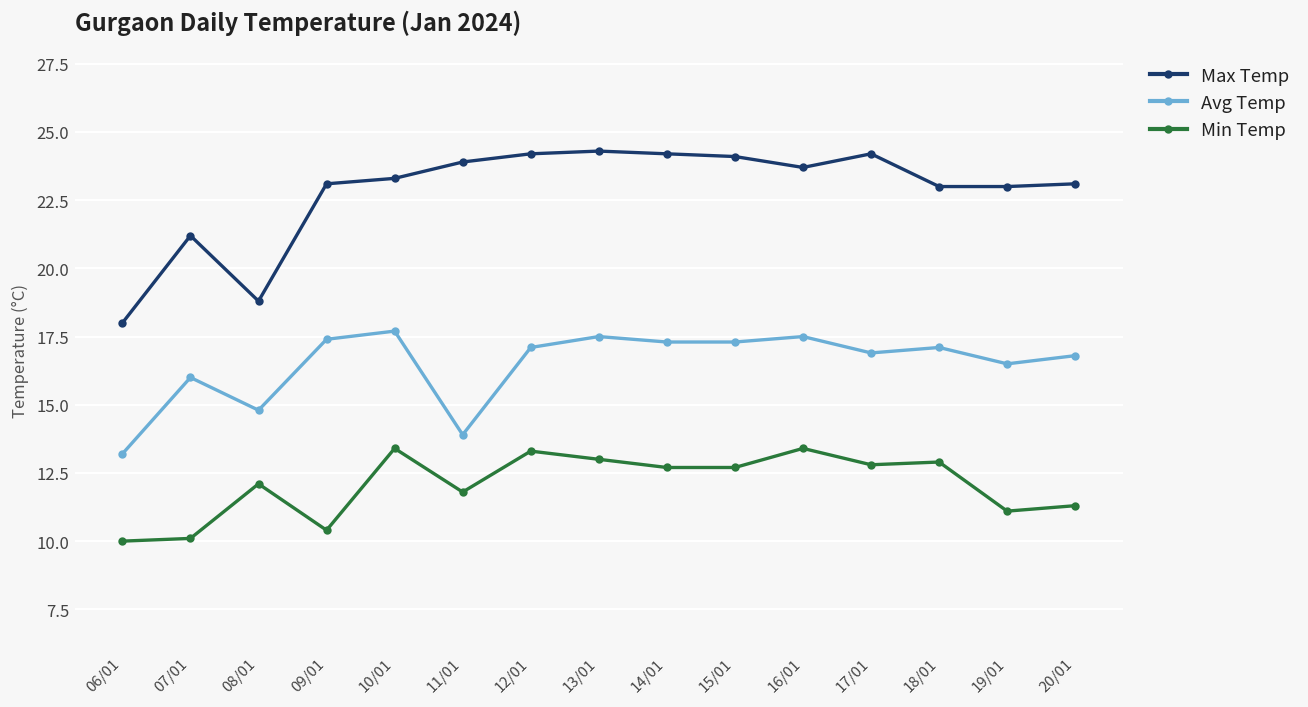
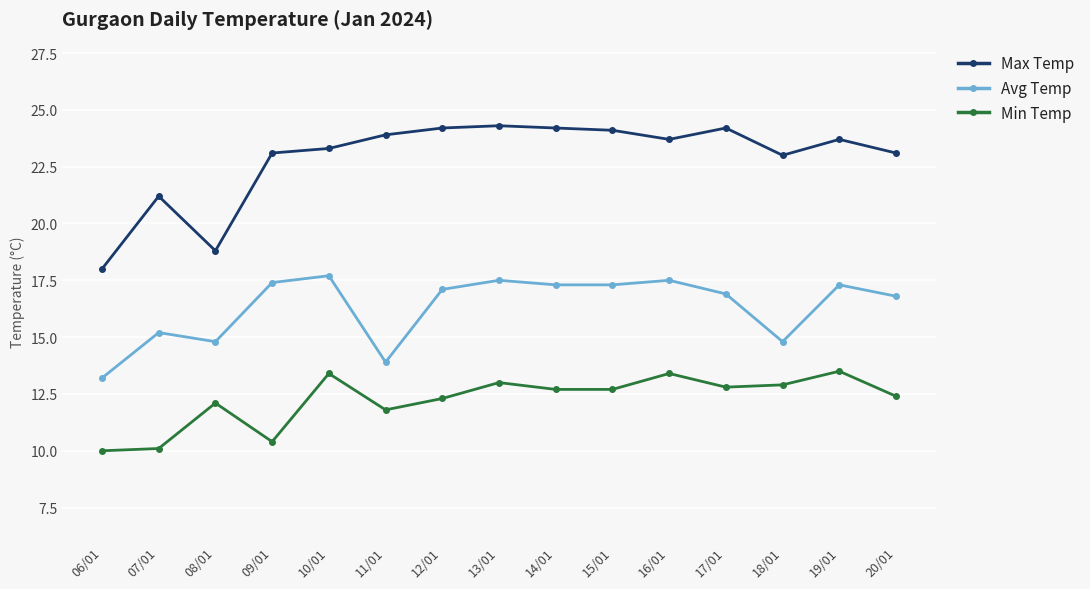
Avg Temp, 07/01: 16.0 -> 15.2
Min Temp, 12/01: 13.3 -> 12.3
Avg Temp, 18/01: 17.1 -> 14.8
Max Temp, 19/01: 23.0 -> 23.7
Avg Temp, 19/01: 16.5 -> 17.3
Min Temp, 19/01: 11.1 -> 13.5
Min Temp, 20/01: 11.3 -> 12.4
